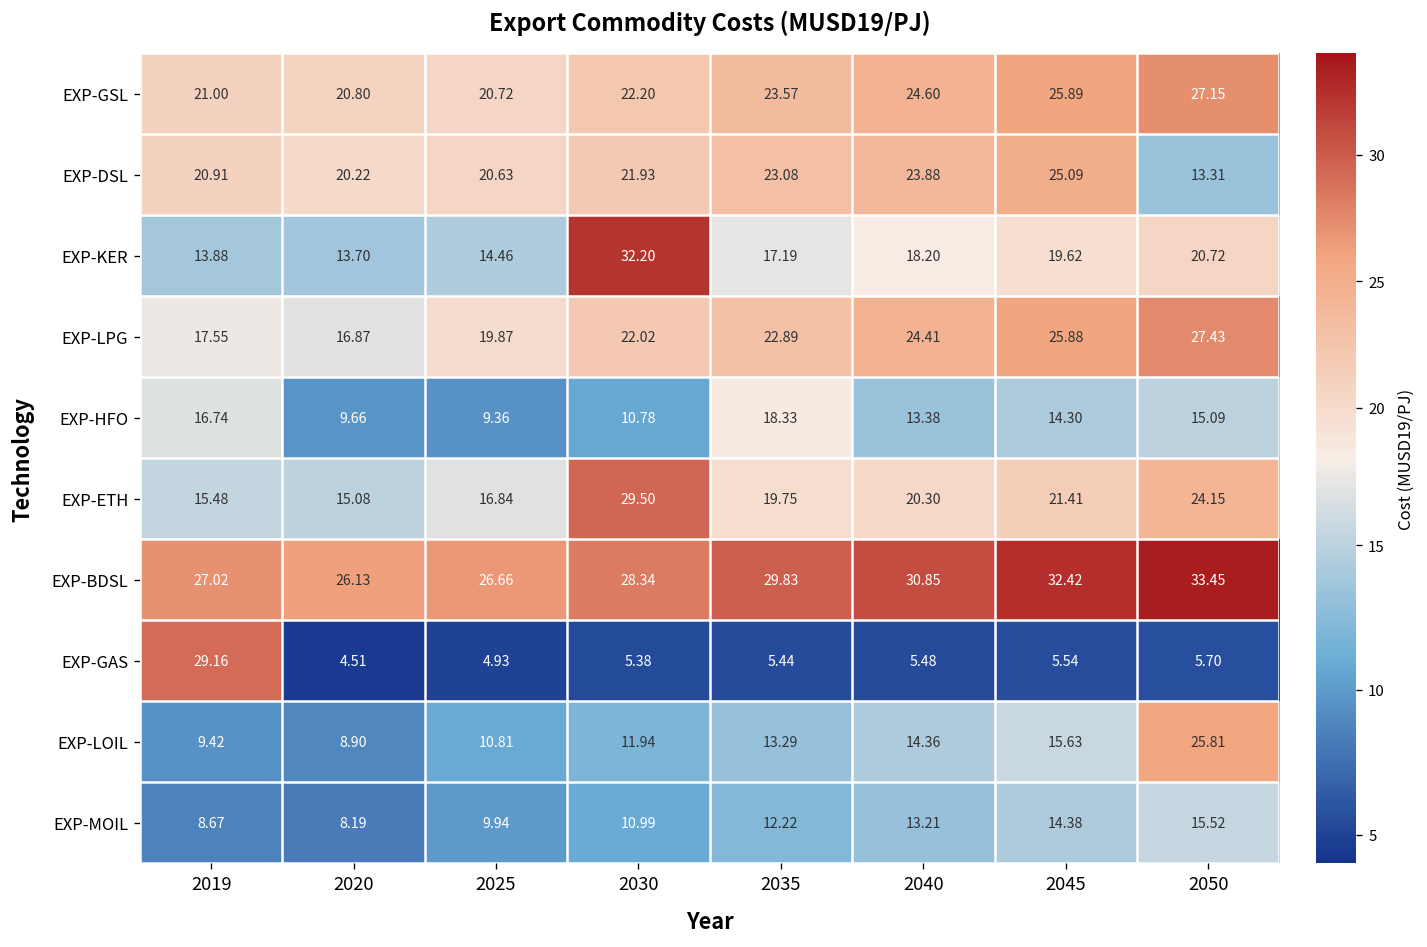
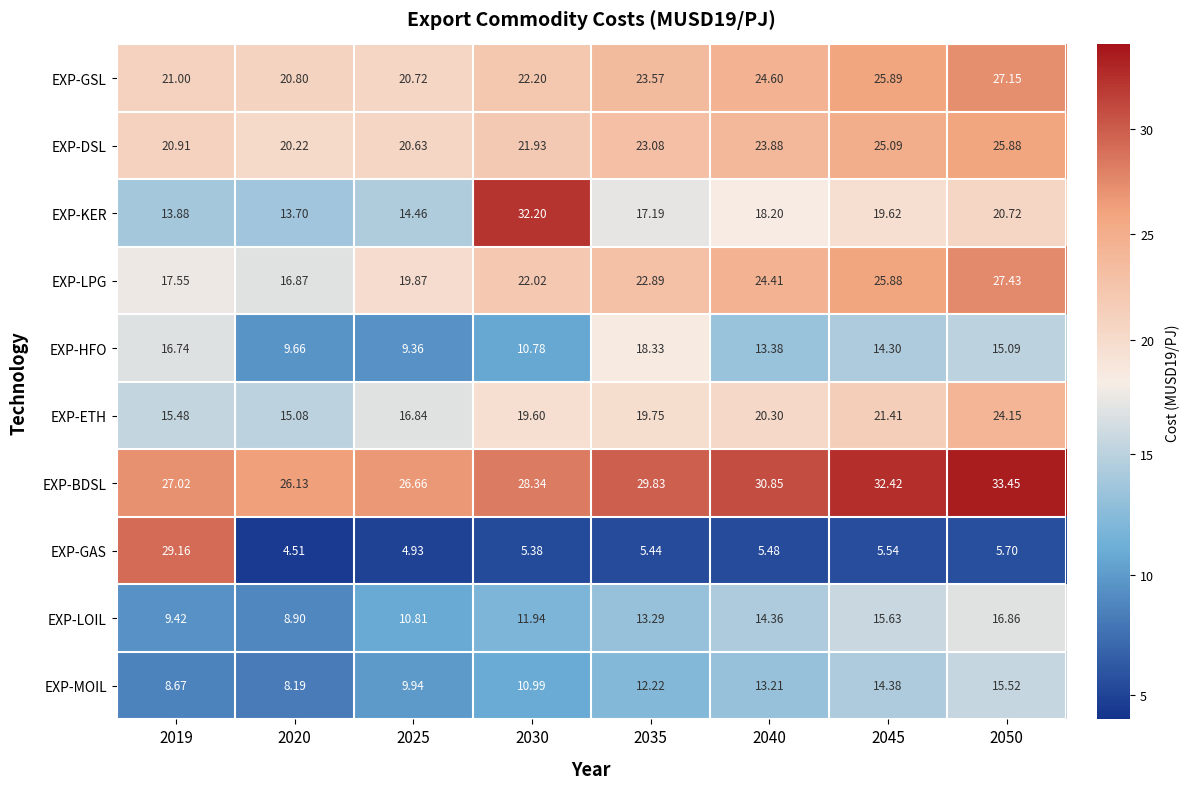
EXP-DSL, 2050: 13.31 -> 25.88
EXP-ETH, 2030: 29.50 -> 19.60
EXP-LOIL, 2050: 25.81 -> 16.86
